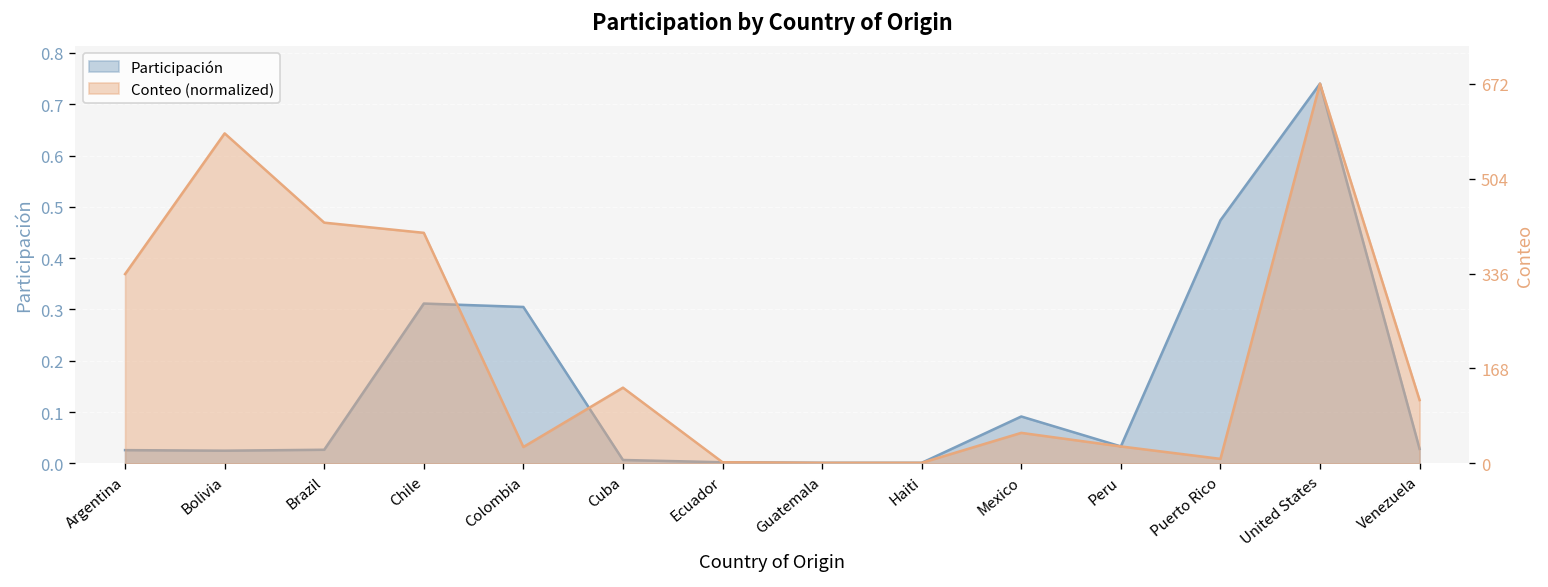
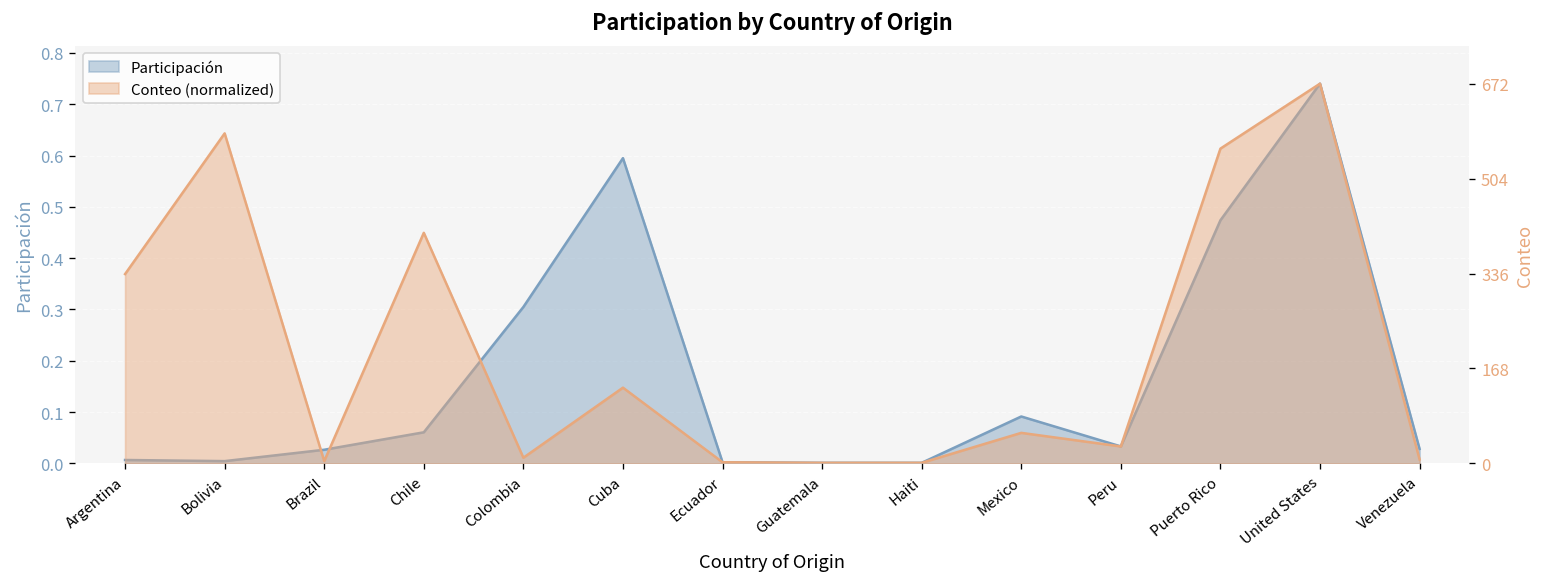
Participación, Argentina: 0.03 -> 0.01
Participación, Bolivia: 0.02 -> 0.00
Participación, Chile: 0.31 -> 0.06
Participación, Cuba: 0.01 -> 0.59
Conteo (normalized), Brazil: 430 -> 0
Conteo (normalized), Colombia: 30 -> 10
Conteo (normalized), Puerto Rico: 10 -> 560
Conteo (normalized), Venezuela: 110 -> 10
